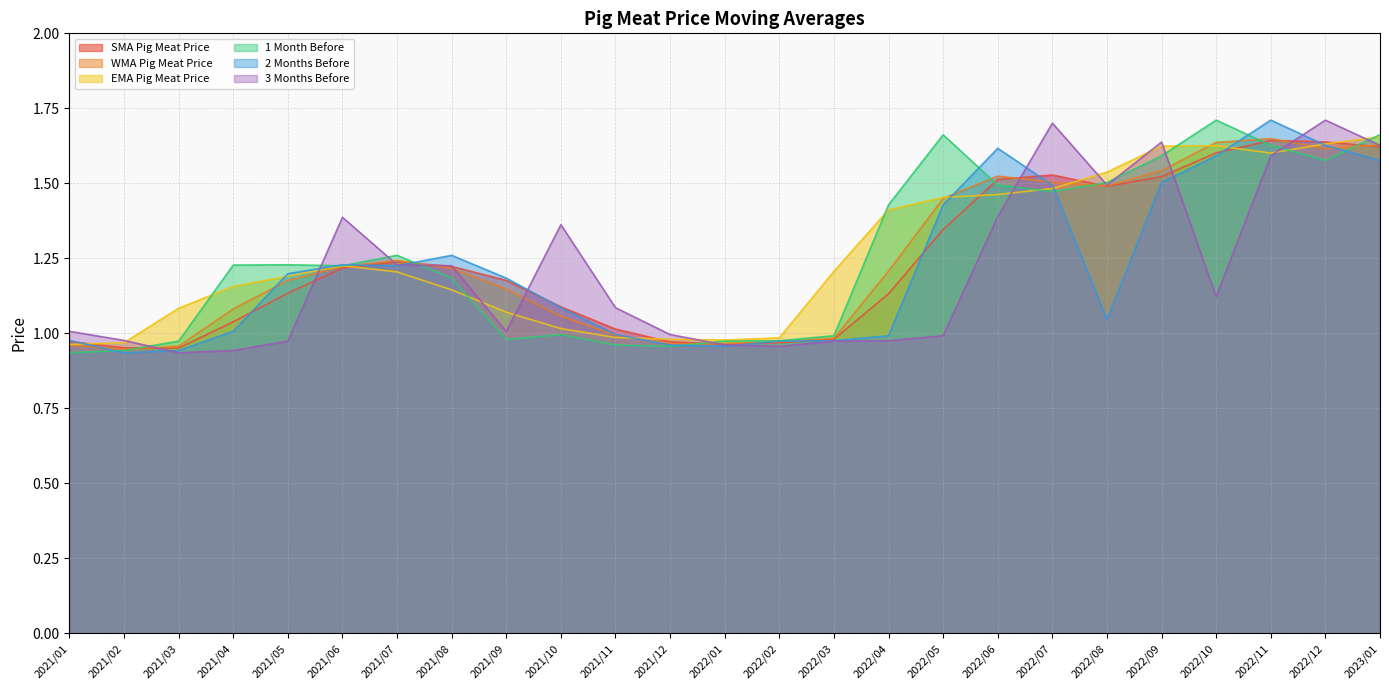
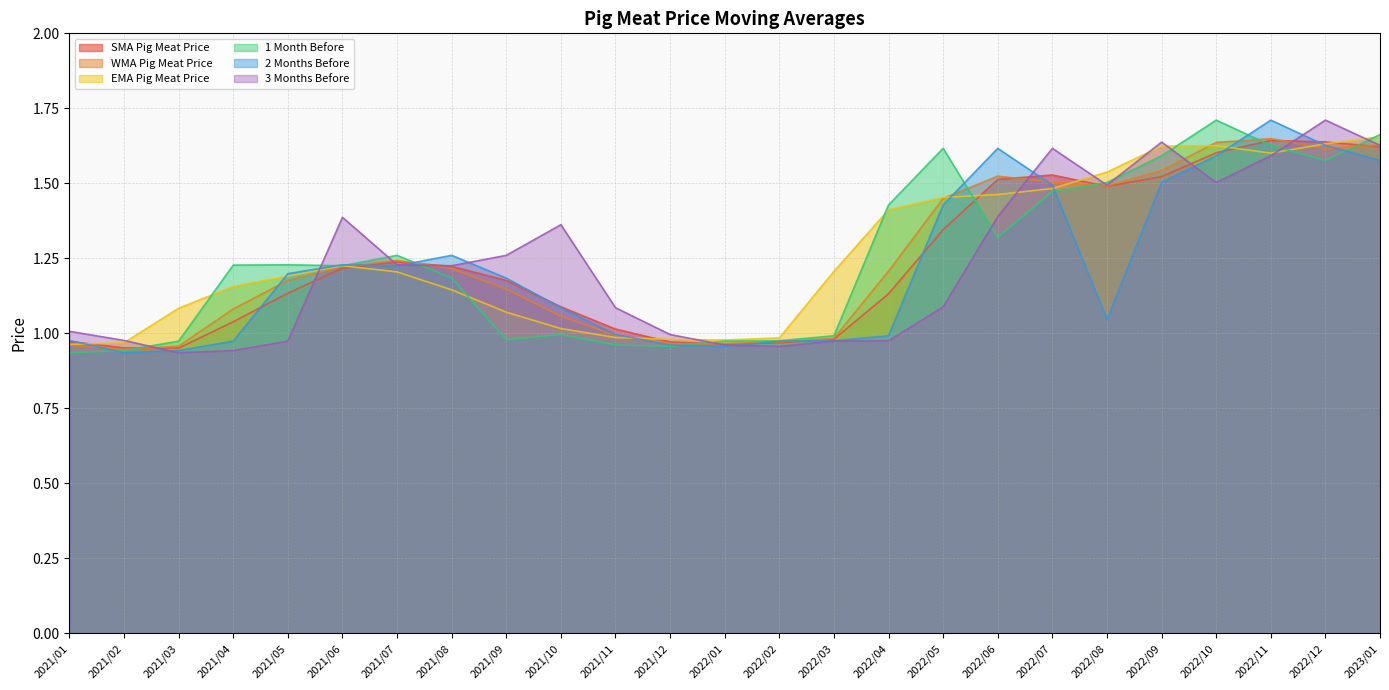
2 Months Before, 2021/04: 1.01 -> 0.97
3 Months Before, 2021/09: 1.01 -> 1.26
1 Month Before, 2022/05: 1.66 -> 1.62
3 Months Before, 2022/05: 0.99 -> 1.09
1 Month Before, 2022/06: 1.49 -> 1.32
3 Months Before, 2022/07: 1.70 -> 1.62
3 Months Before, 2022/10: 1.12 -> 1.50
